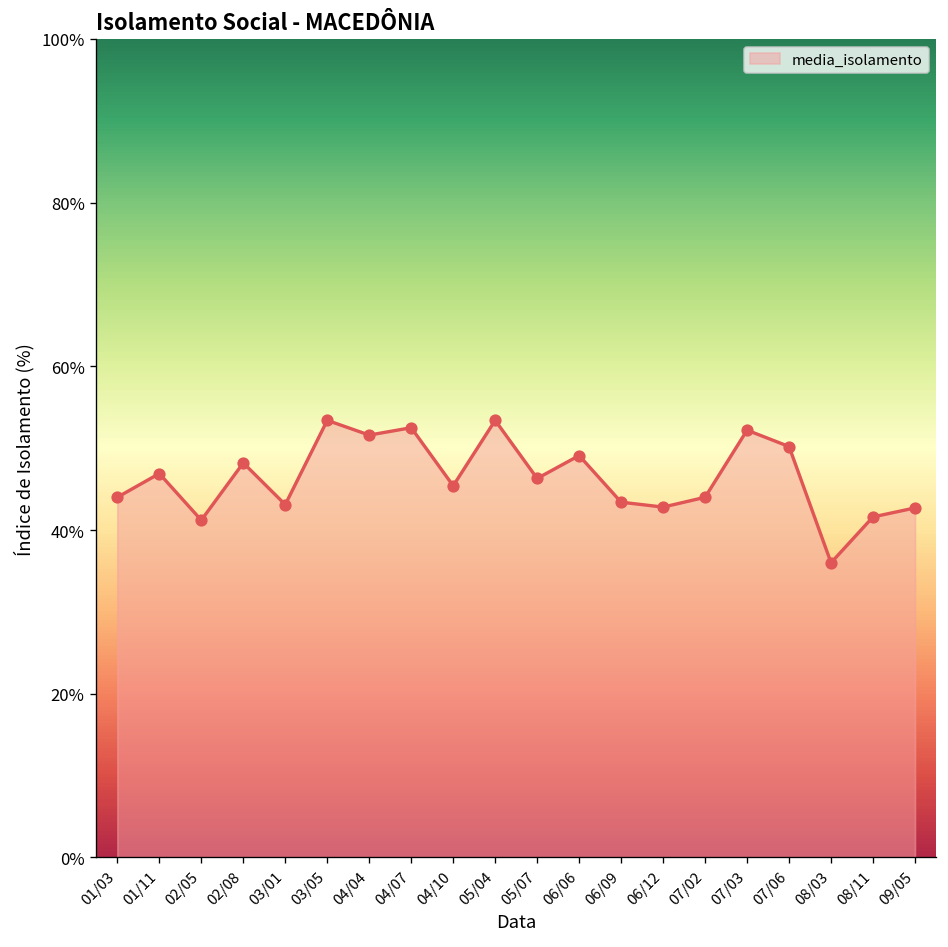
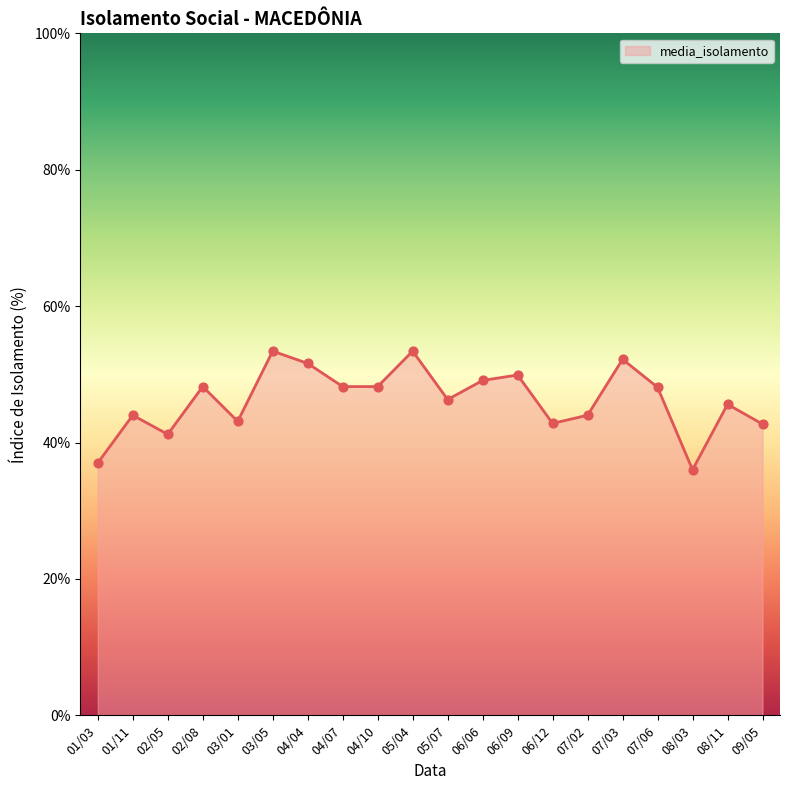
01/03: 44% -> 37%
01/11: 47% -> 44%
04/07: 53% -> 48%
04/10: 45% -> 48%
06/09: 43% -> 50%
07/06: 50% -> 48%
08/11: 42% -> 46%
